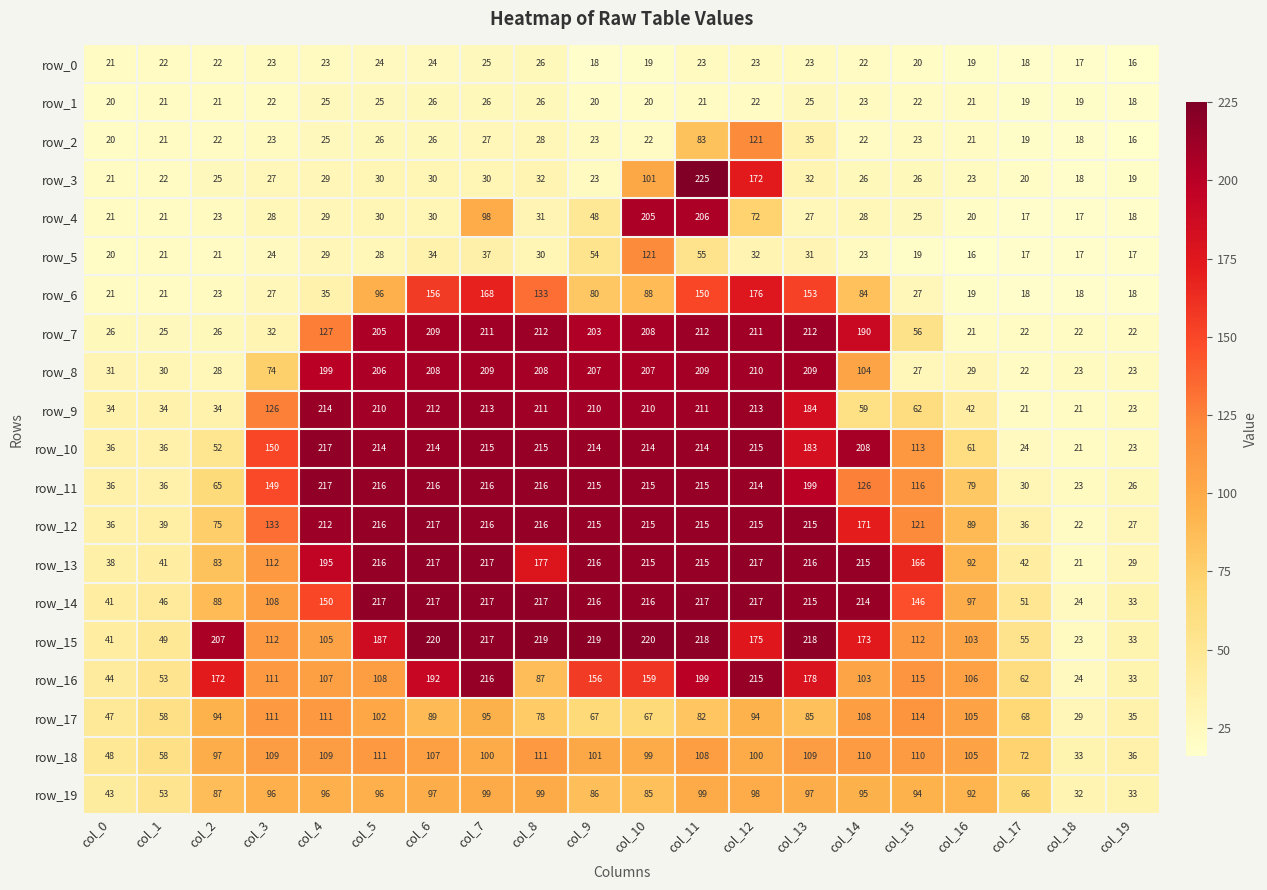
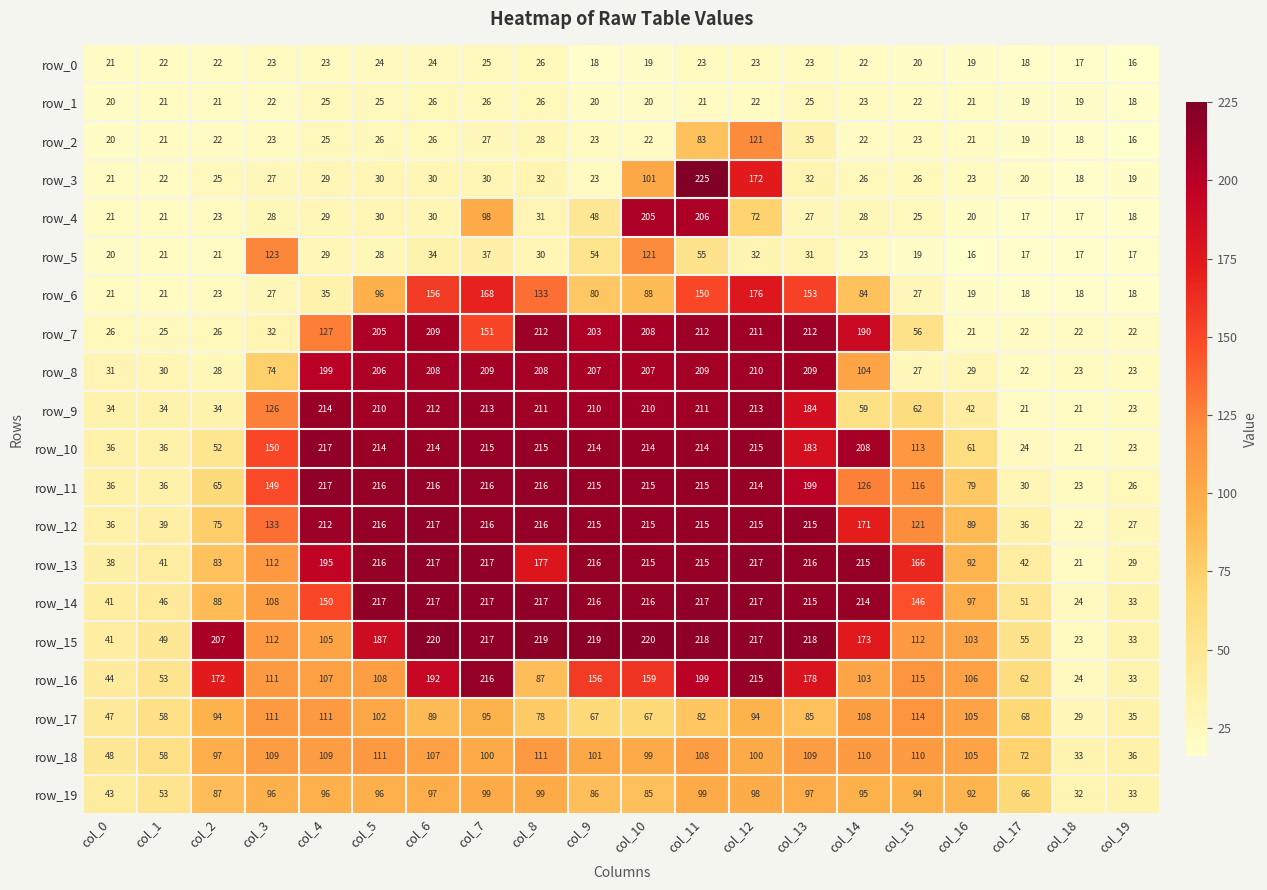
row_5, col_3: 24 -> 123
row_7, col_7: 211 -> 151
row_15, col_12: 175 -> 217
